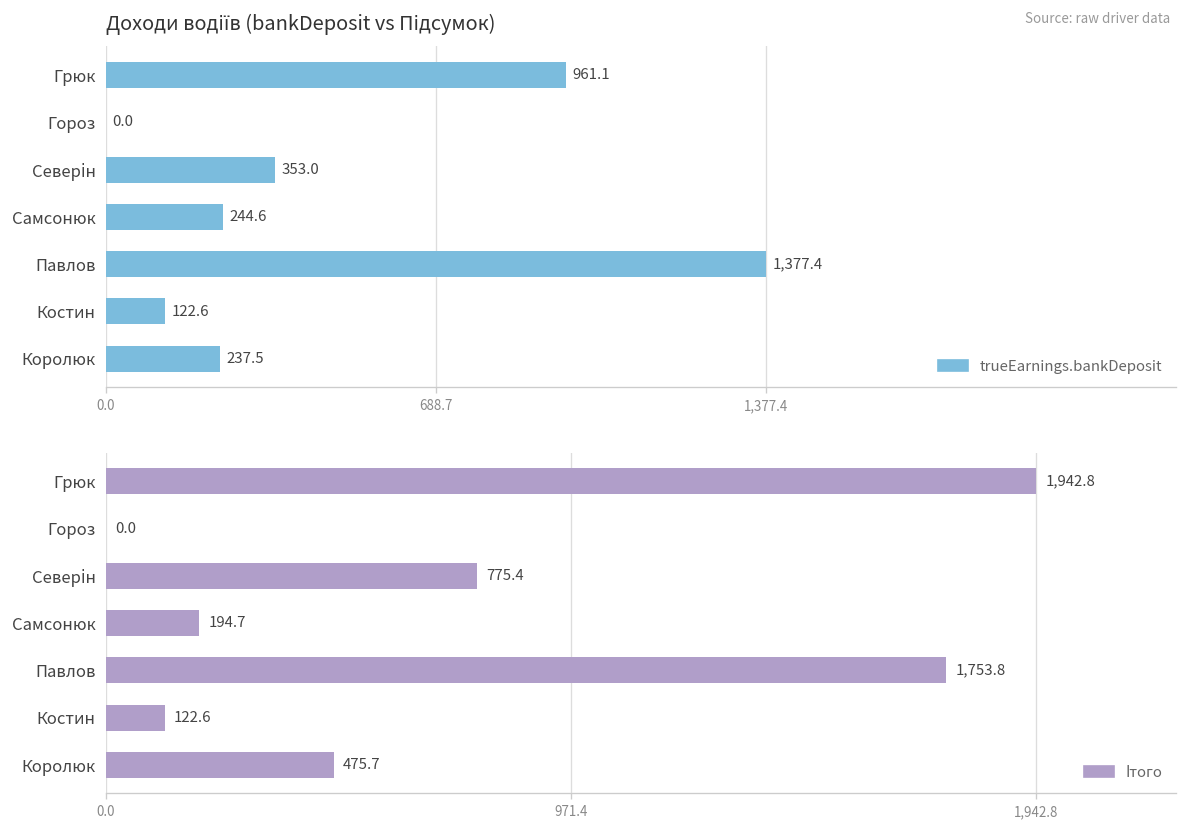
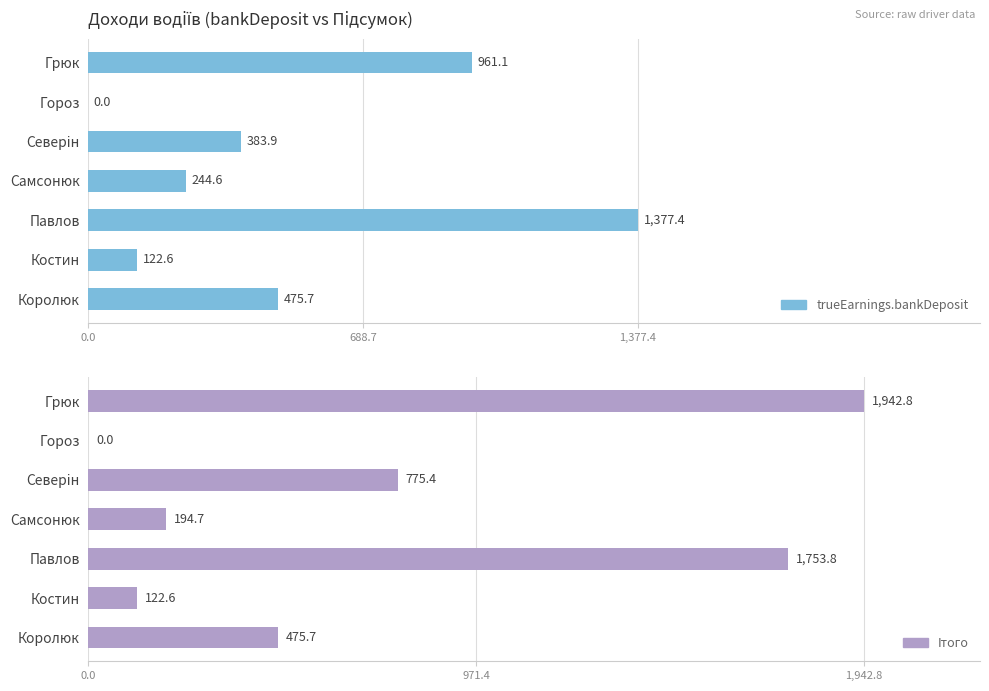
Доходи водіїв (bankDeposit vs Підсумок), Северін: 353.0 -> 383.9
Доходи водіїв (bankDeposit vs Підсумок), Королюк: 237.5 -> 475.7
